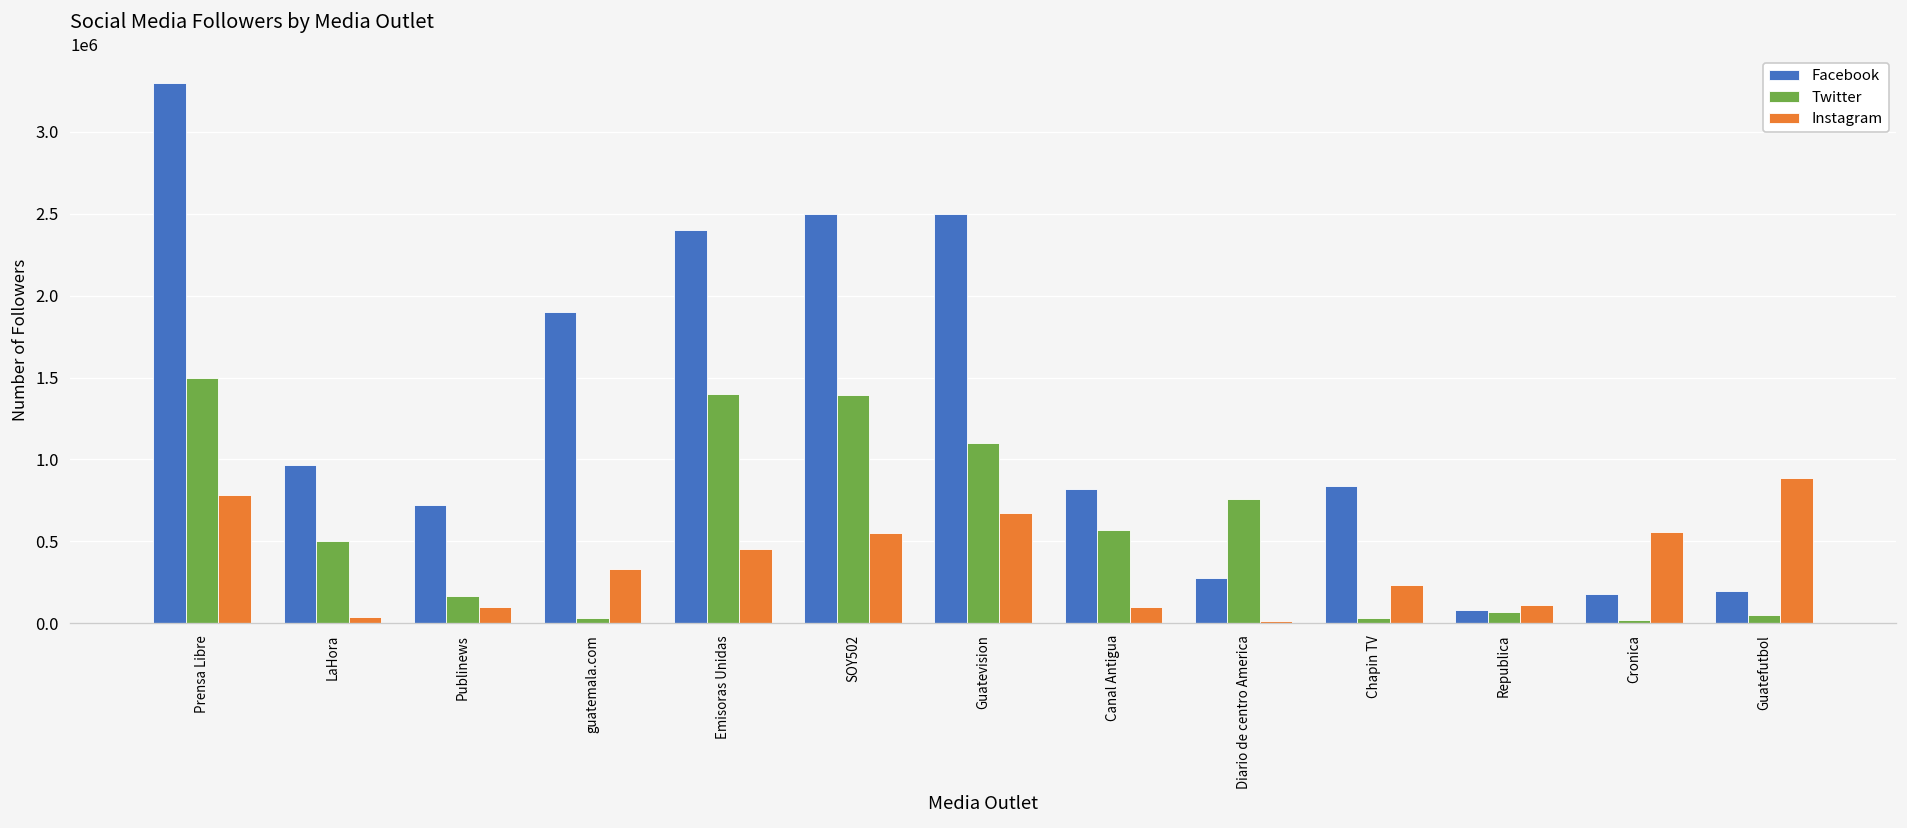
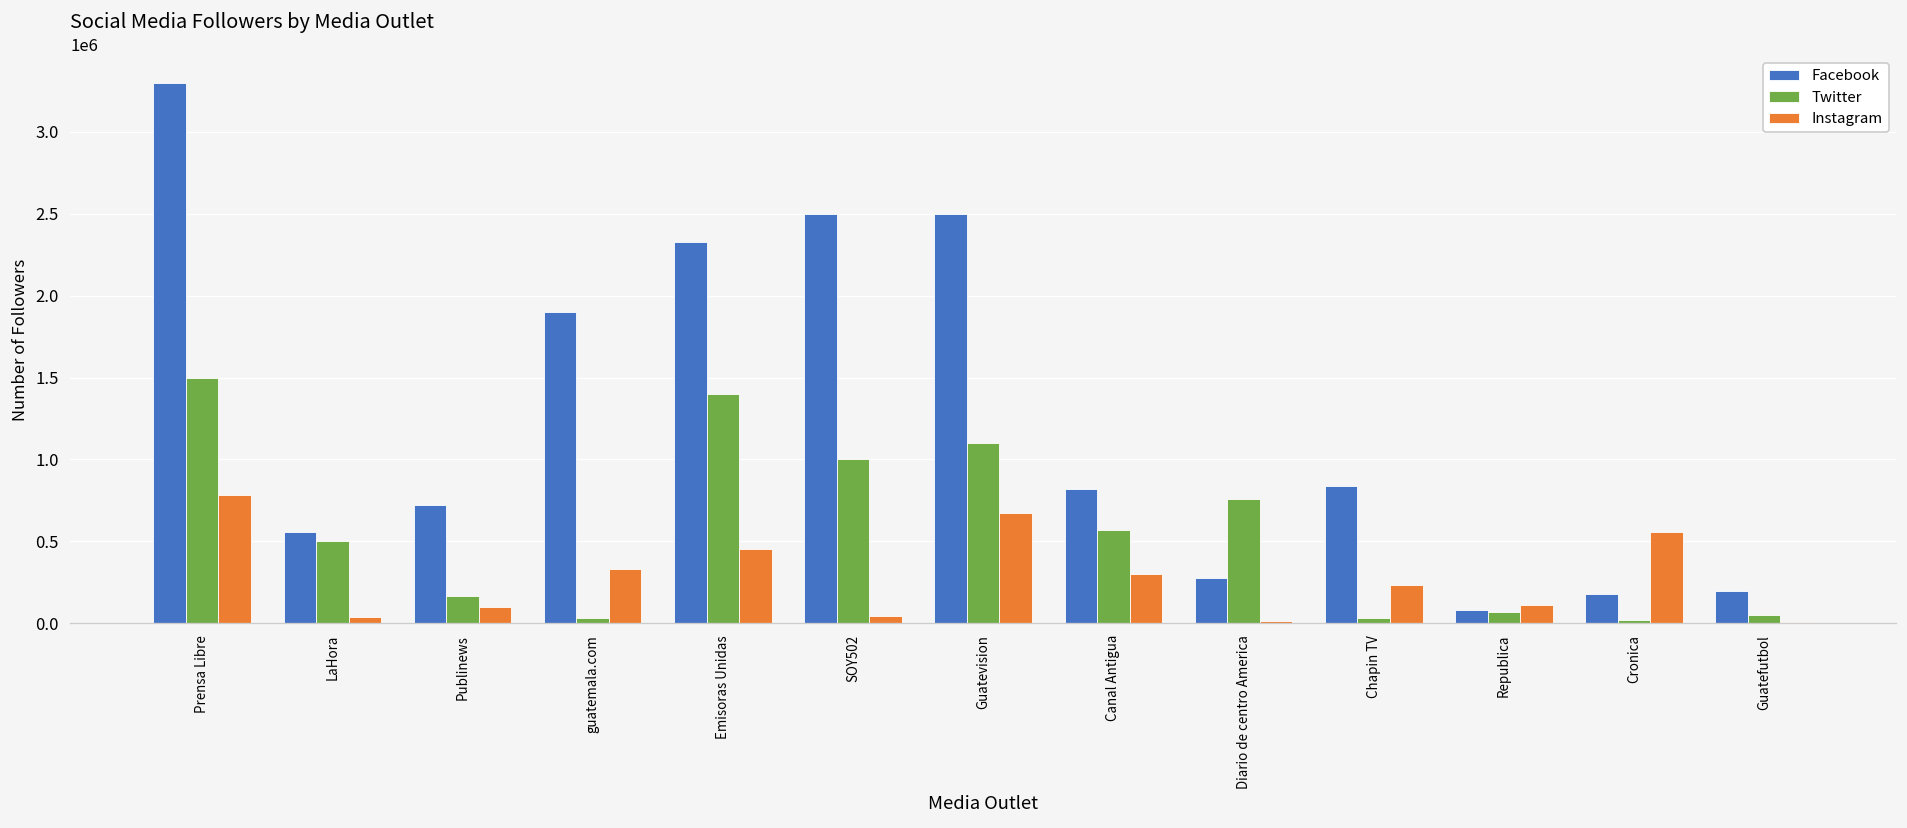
Facebook, LaHora: 970000 -> 560000
Facebook, Emisoras Unidas: 2400000 -> 2330000
Twitter, SOY502: 1390000 -> 1000000
Instagram, SOY502: 550000 -> 40000
Instagram, Canal Antigua: 100000 -> 300000
Instagram, Guatefutbol: 890000 -> 10000
